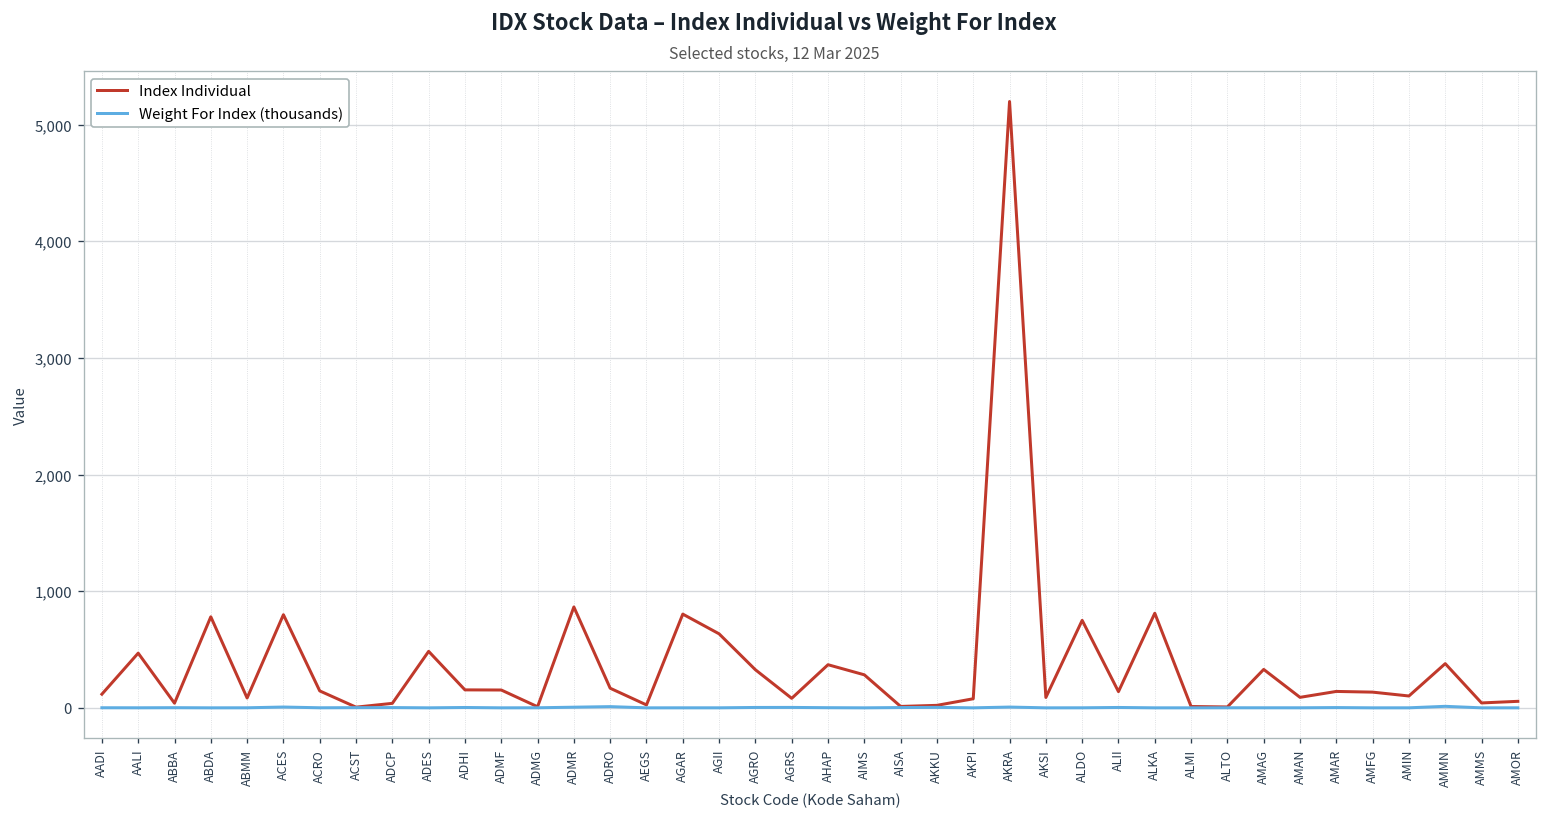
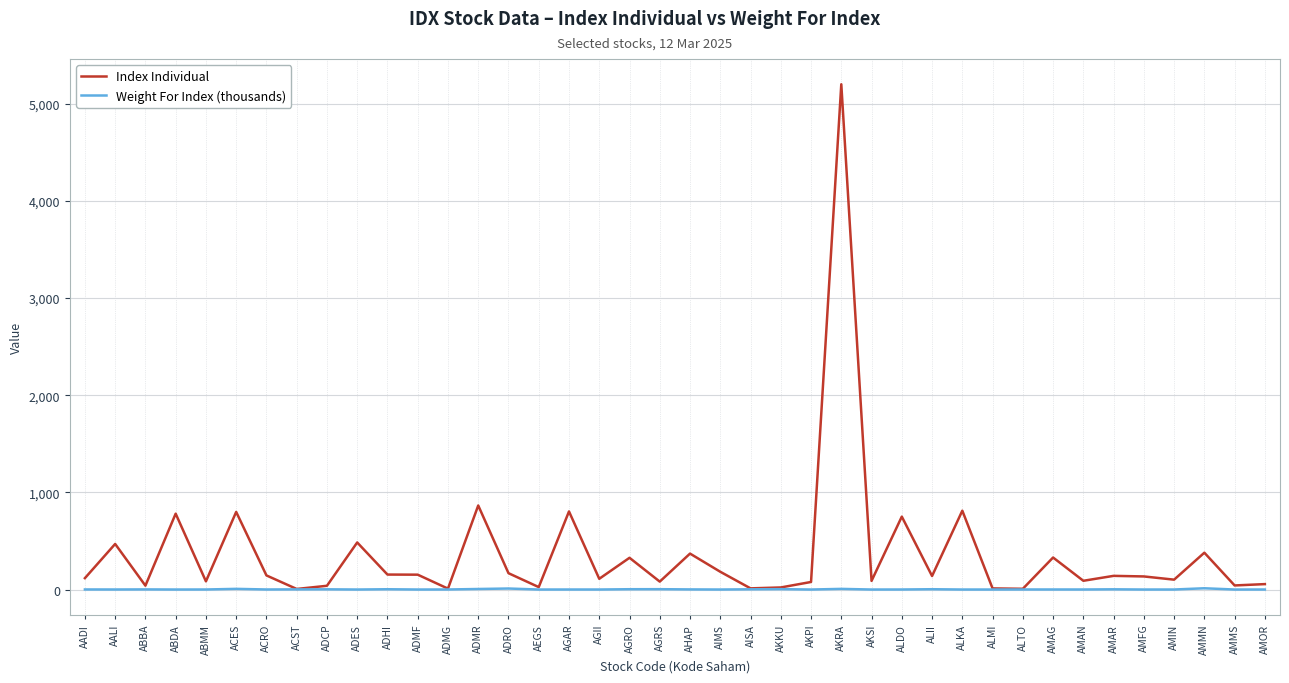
Index Individual, AGII: 600 -> 100
Index Individual, AIMS: 300 -> 200
